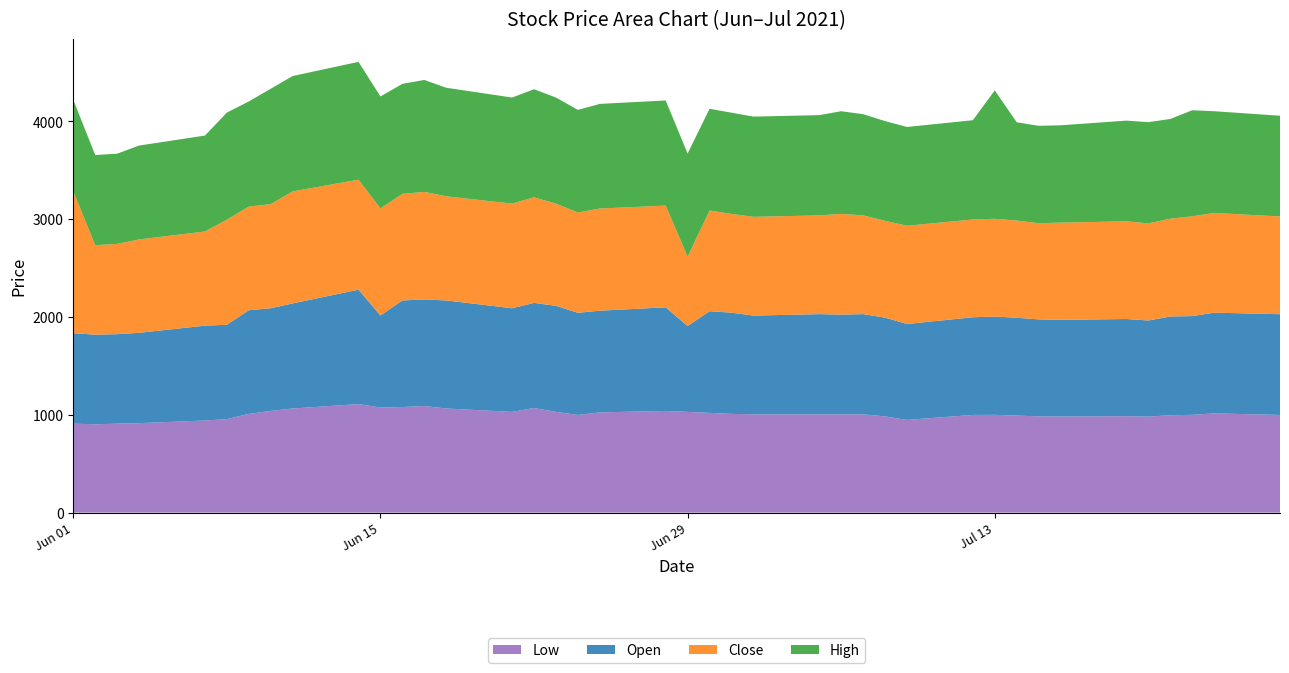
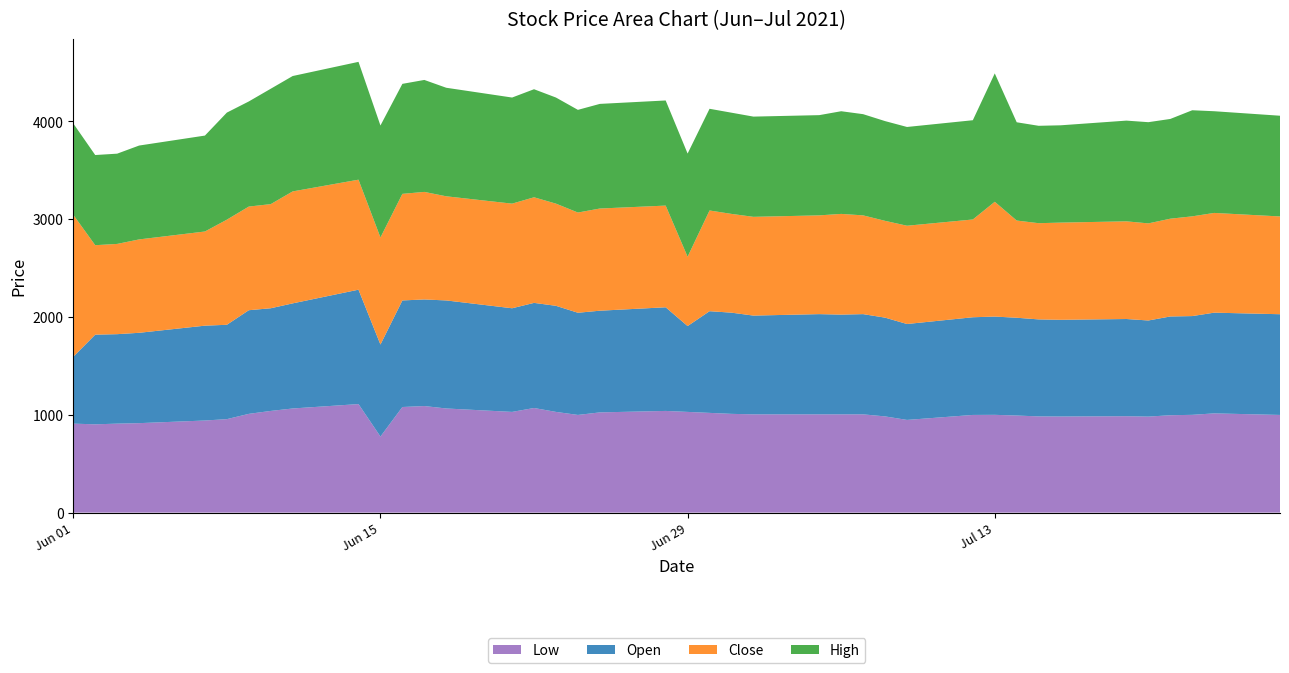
Open, Jun 01: 900 -> 700
Low, Jun 15: 1100 -> 800
Close, Jul 13: 1000 -> 1200
